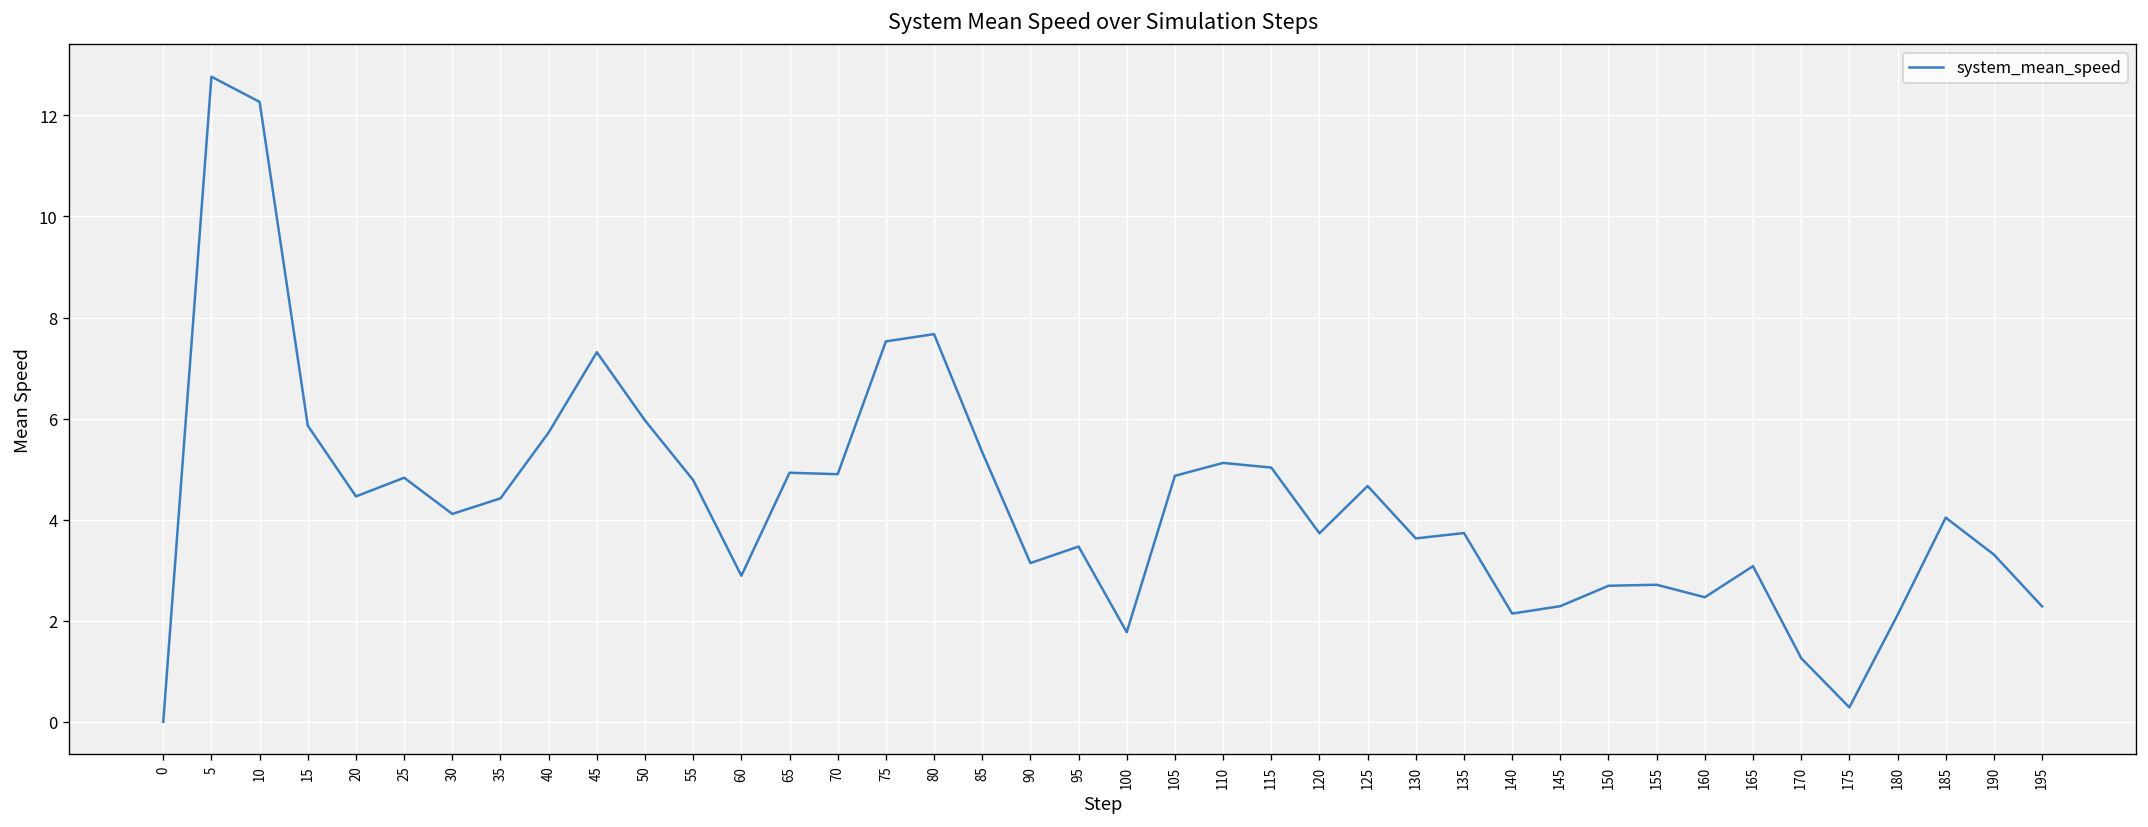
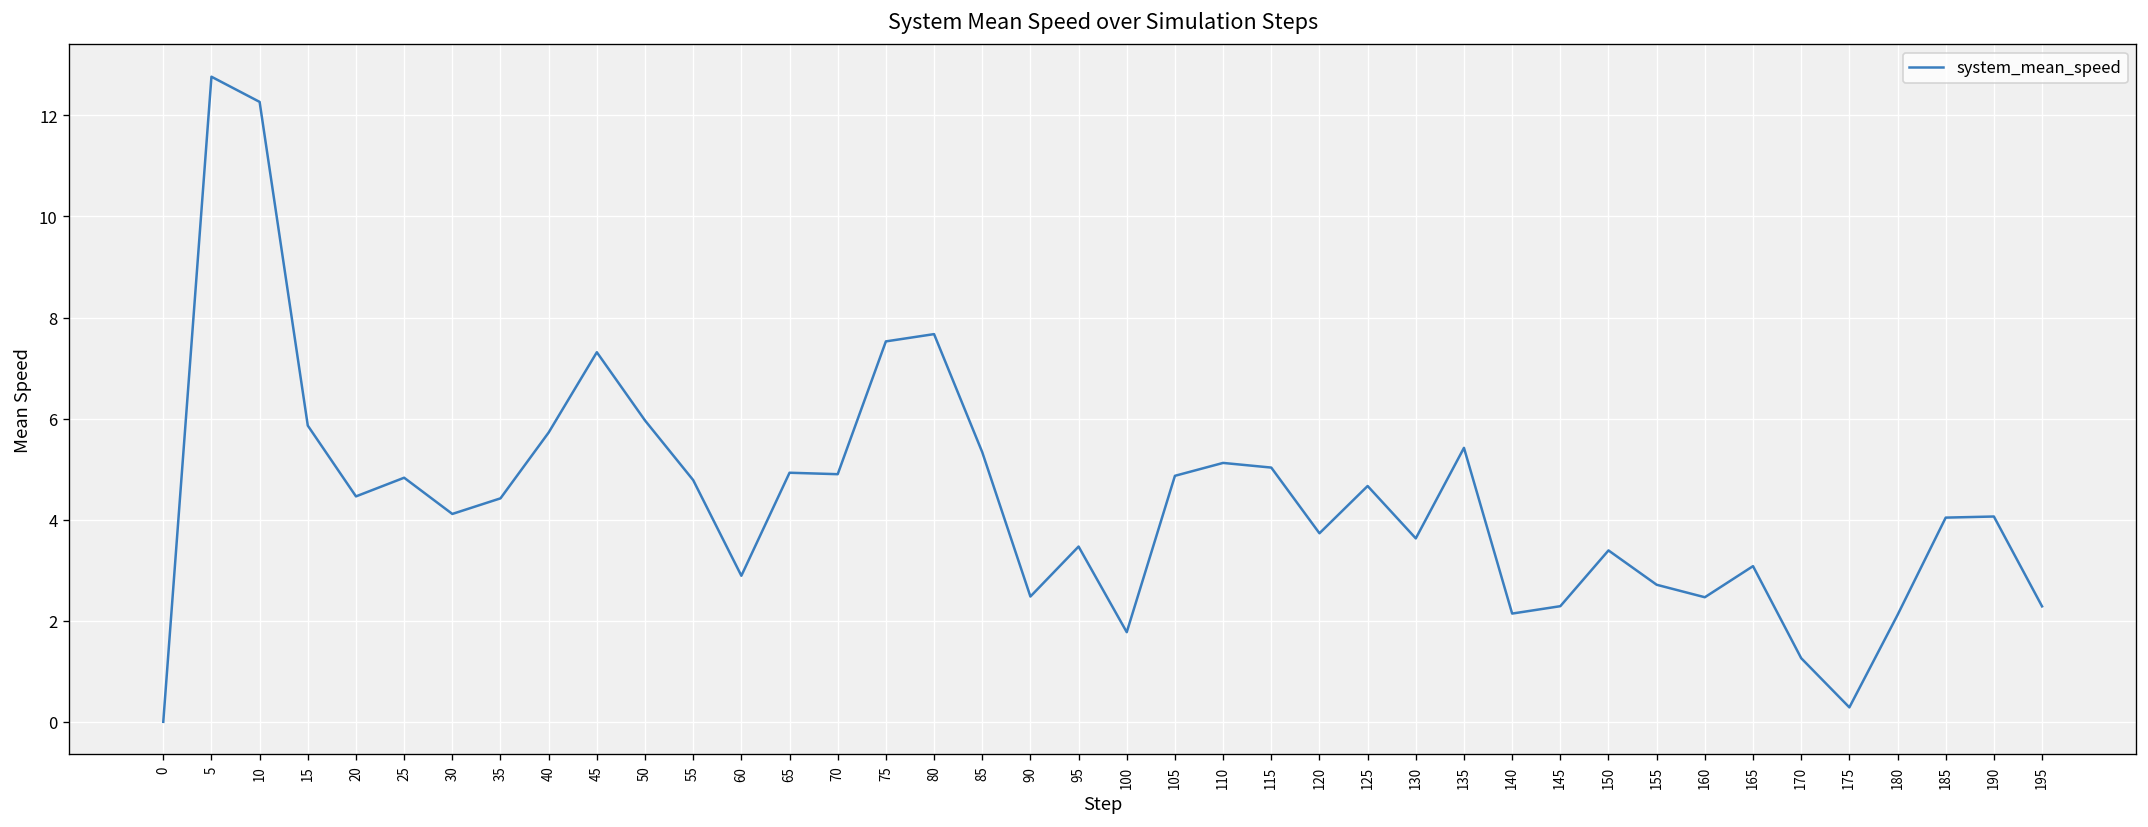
90: 3.1 -> 2.5
135: 3.7 -> 5.4
150: 2.7 -> 3.4
190: 3.3 -> 4.1
